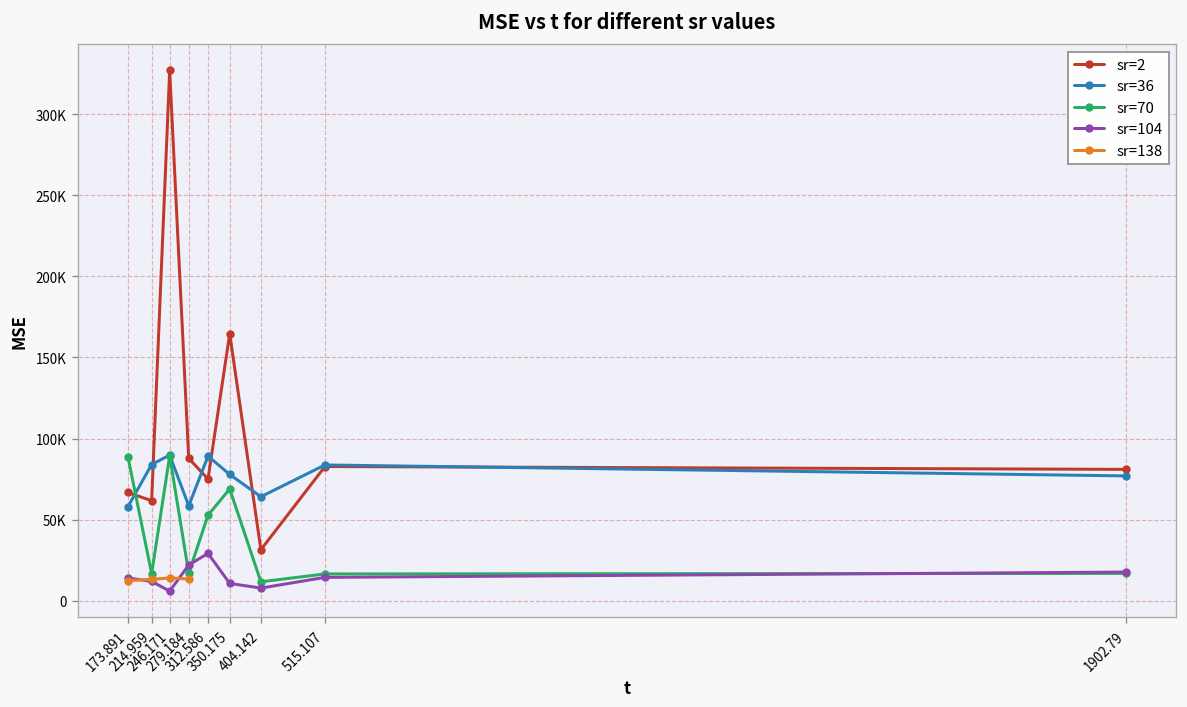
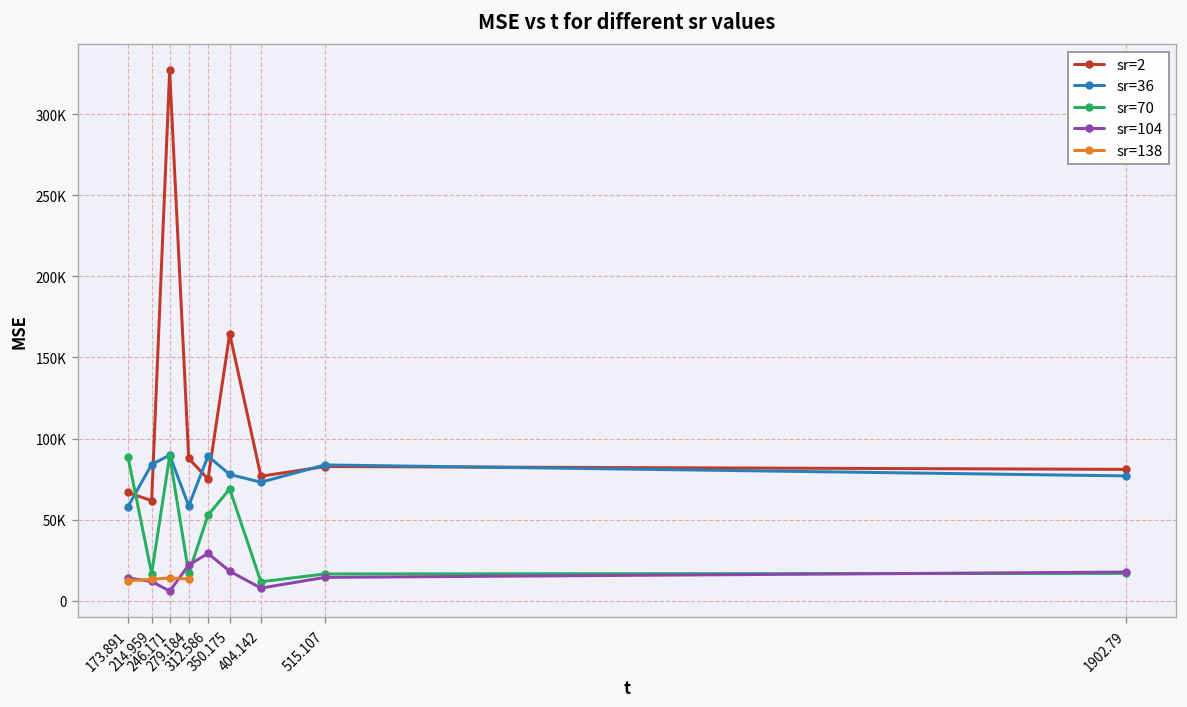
sr=104, 350.175: 11000 -> 18000
sr=2, 404.142: 31000 -> 77000
sr=36, 404.142: 64000 -> 73000
